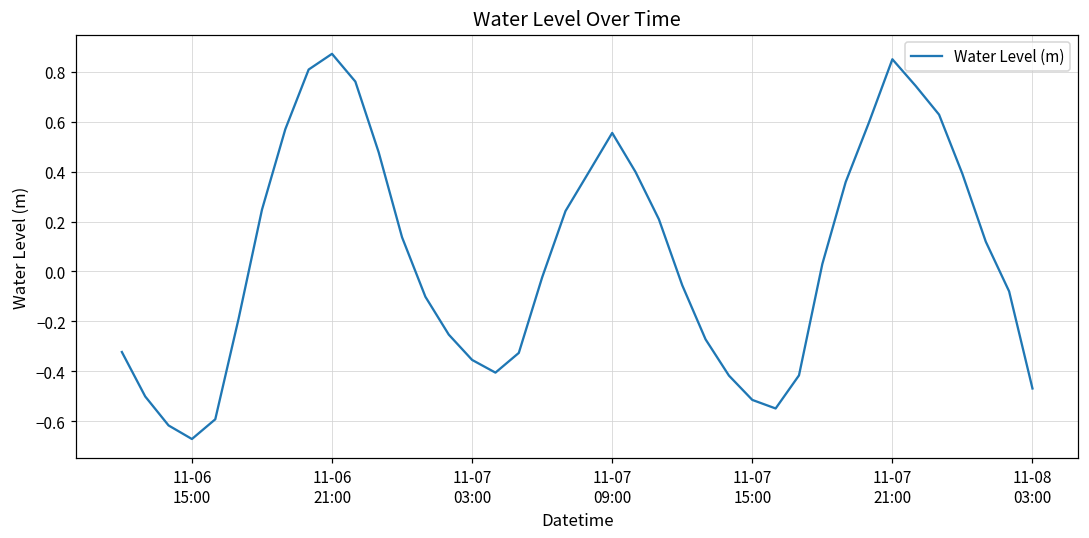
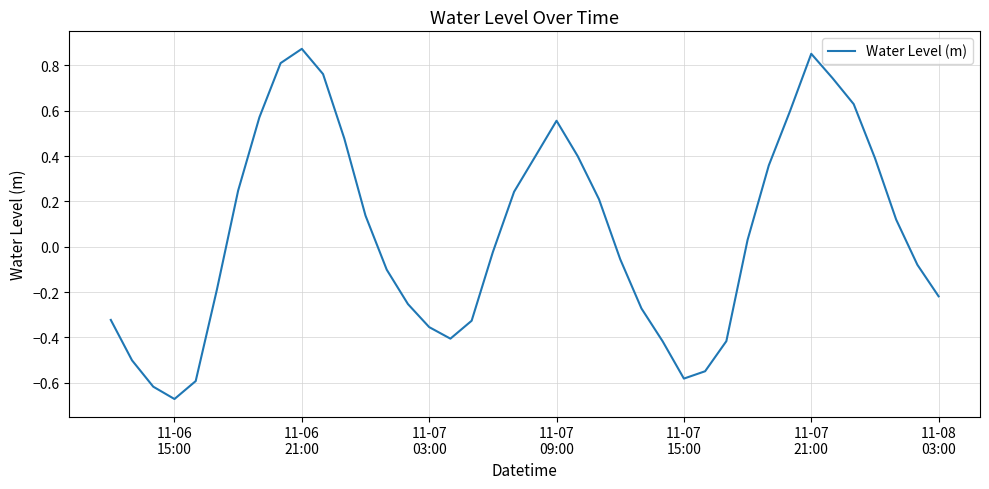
11-07 15:00: -0.51 -> -0.58
11-08 03:00: -0.47 -> -0.22
